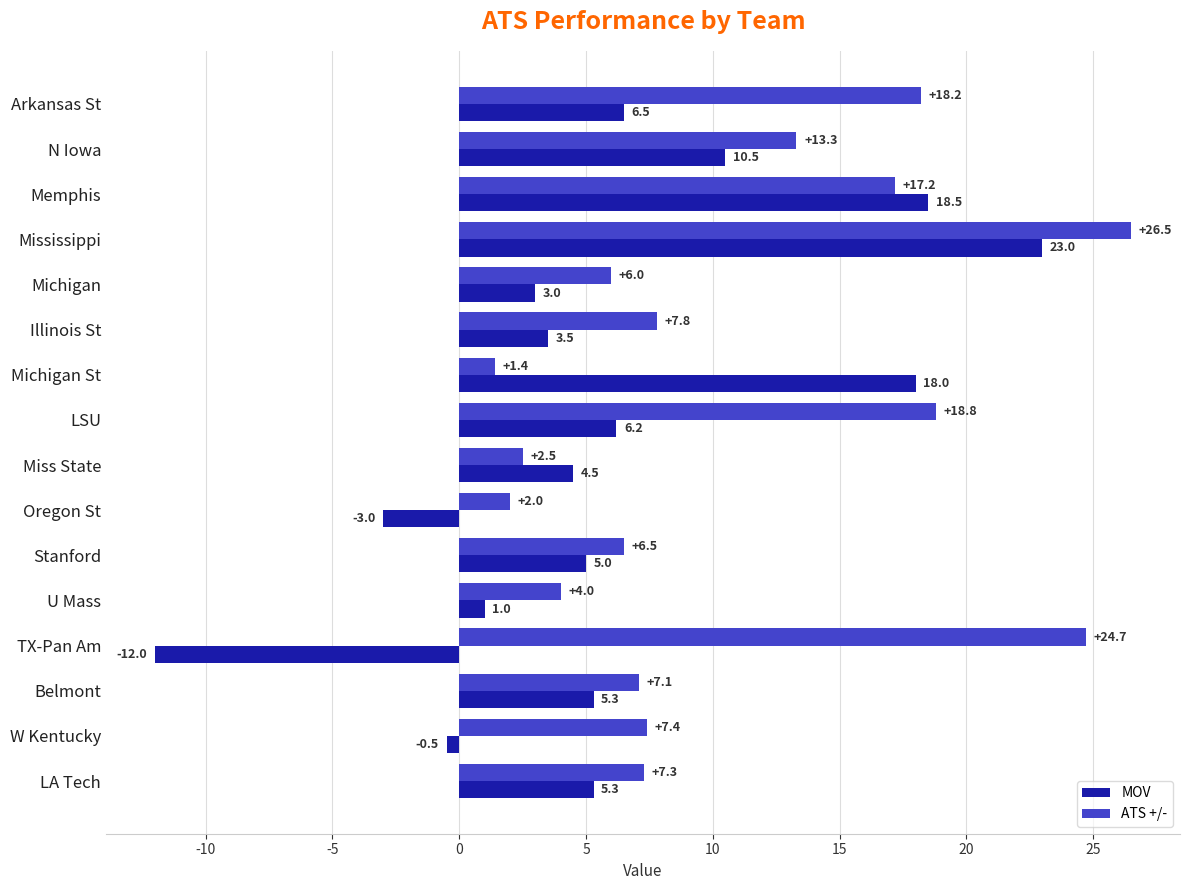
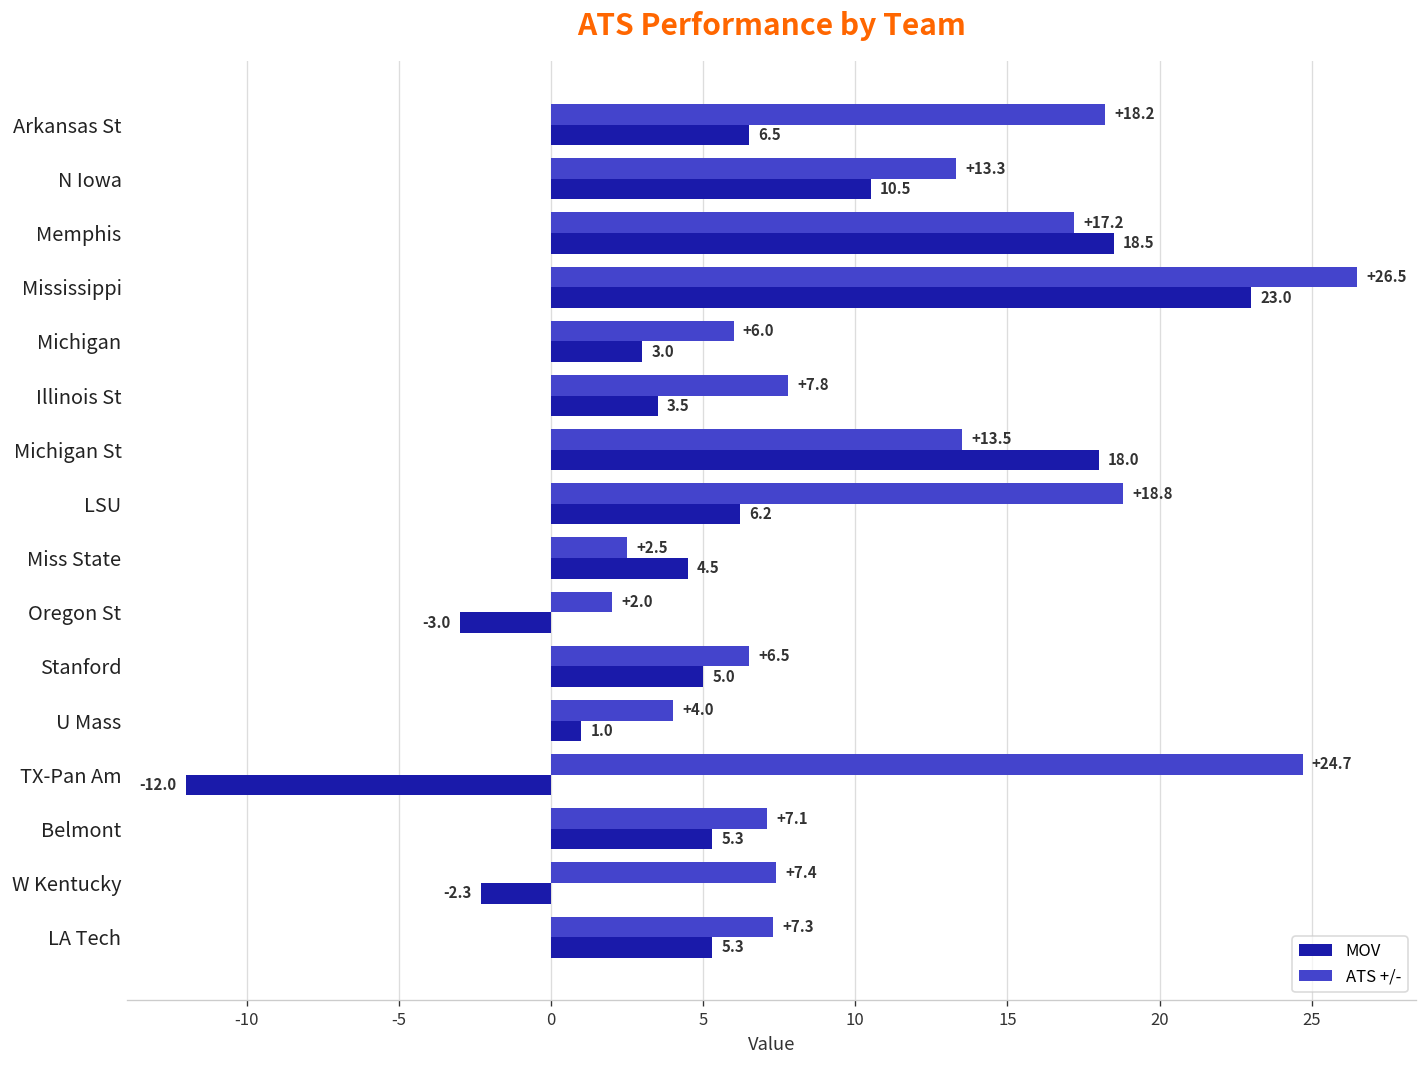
ATS +/-, Michigan St: +1.4 -> +13.5
MOV, W Kentucky: -0.5 -> -2.3
